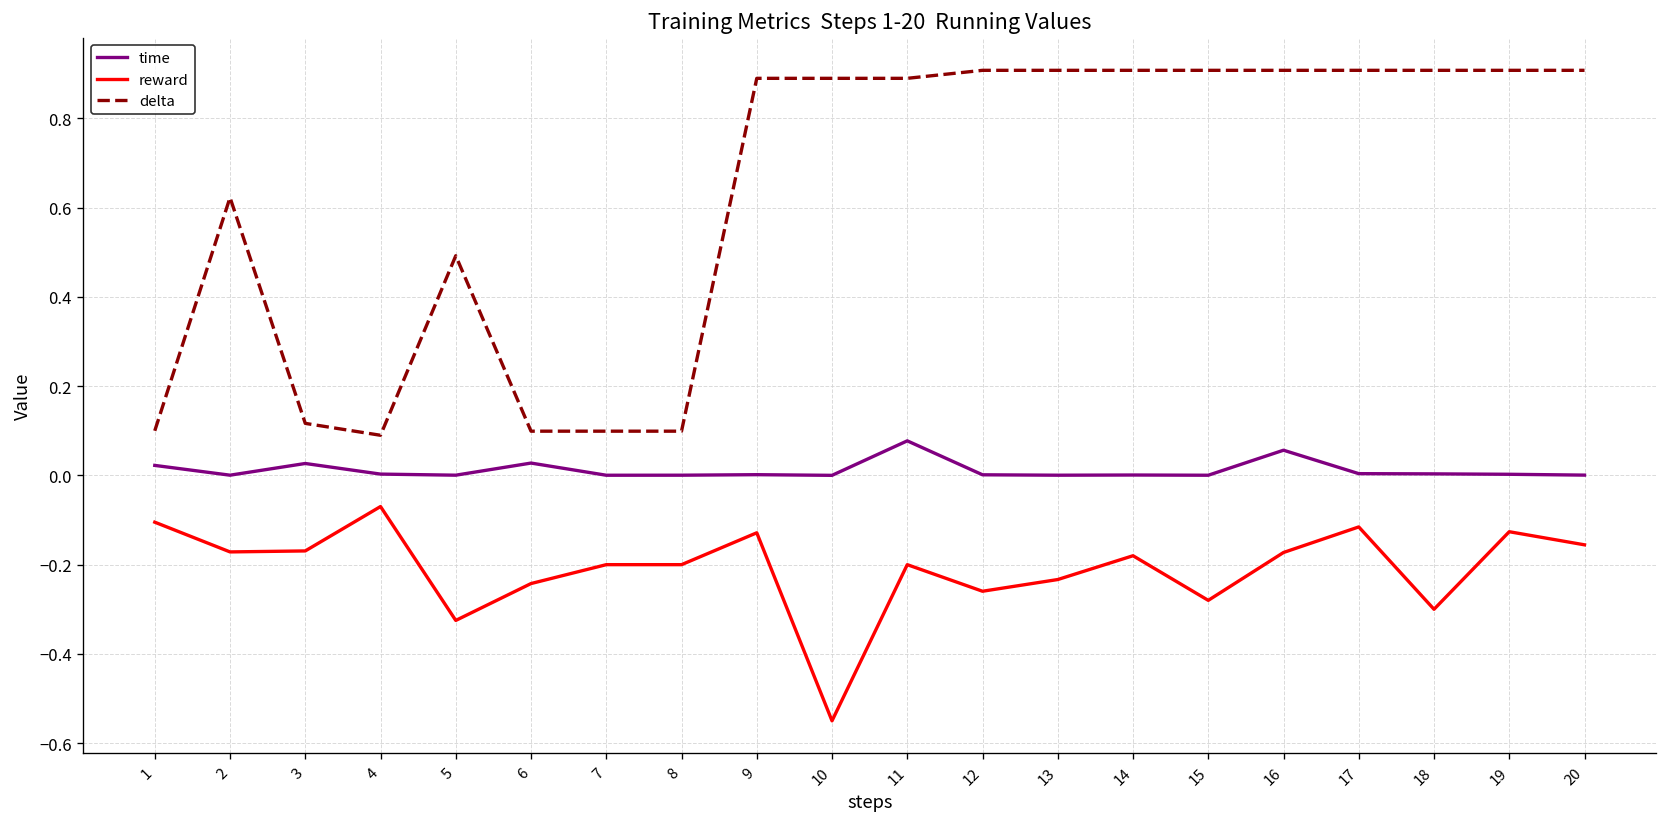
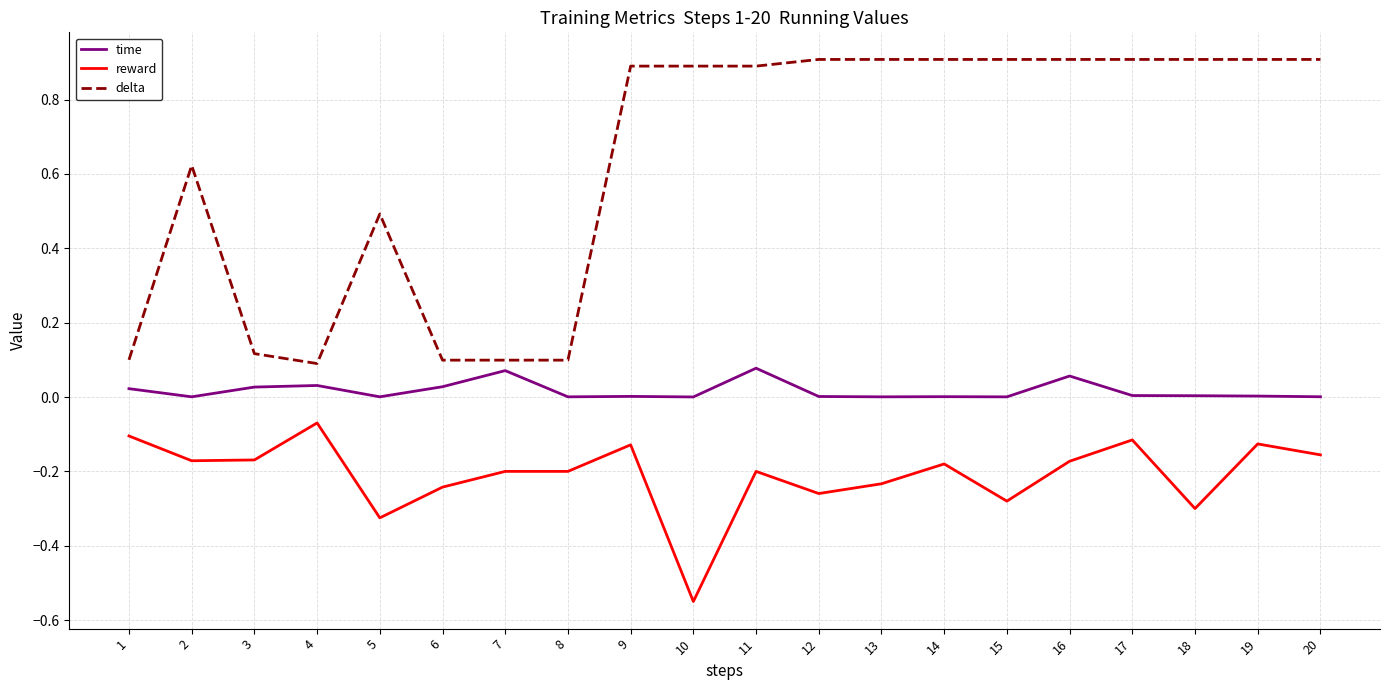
time, 4: 0.00 -> 0.03
time, 7: 0.00 -> 0.07
